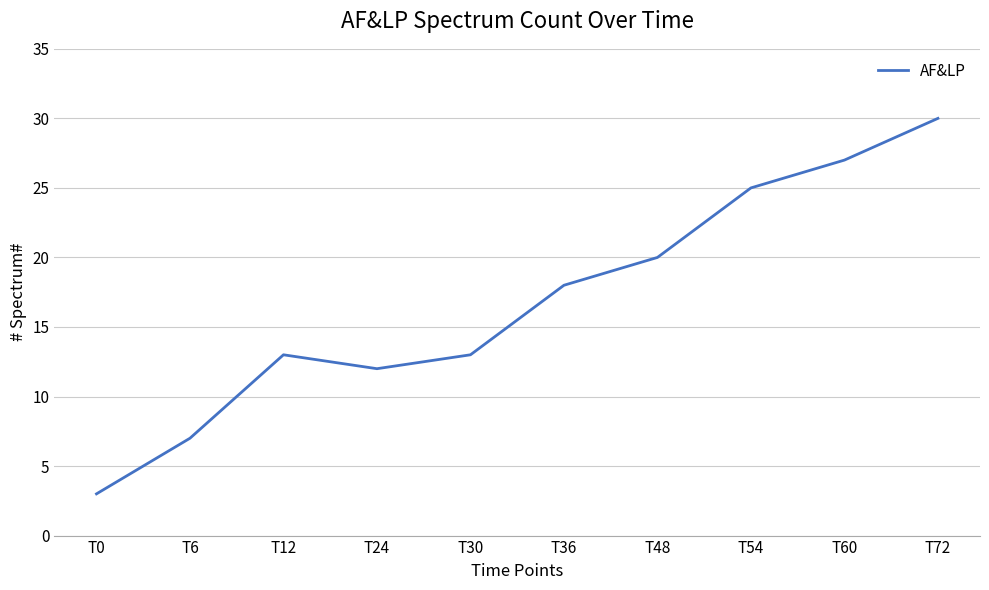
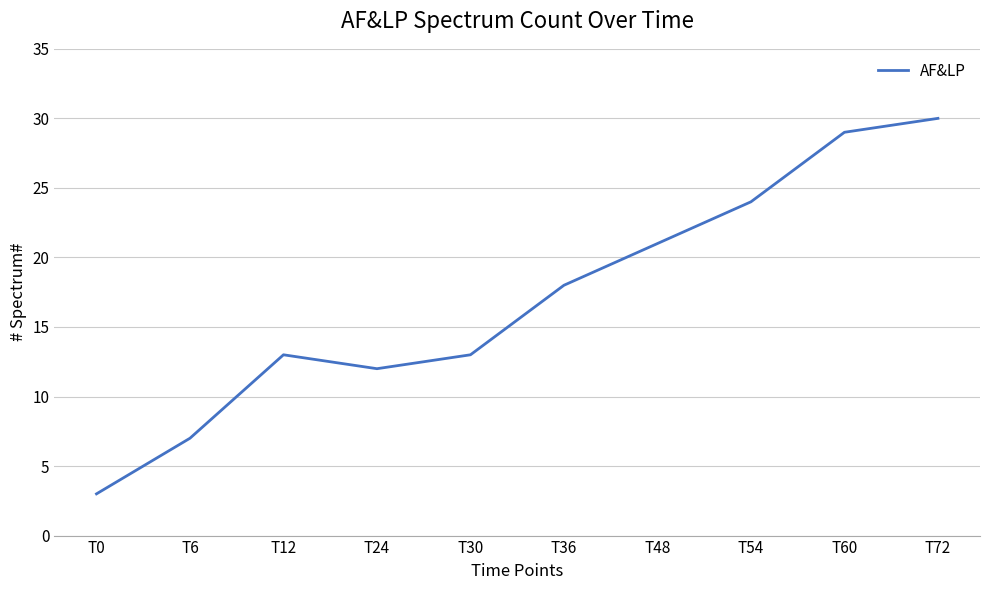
T48: 20 -> 21
T54: 25 -> 24
T60: 27 -> 29
